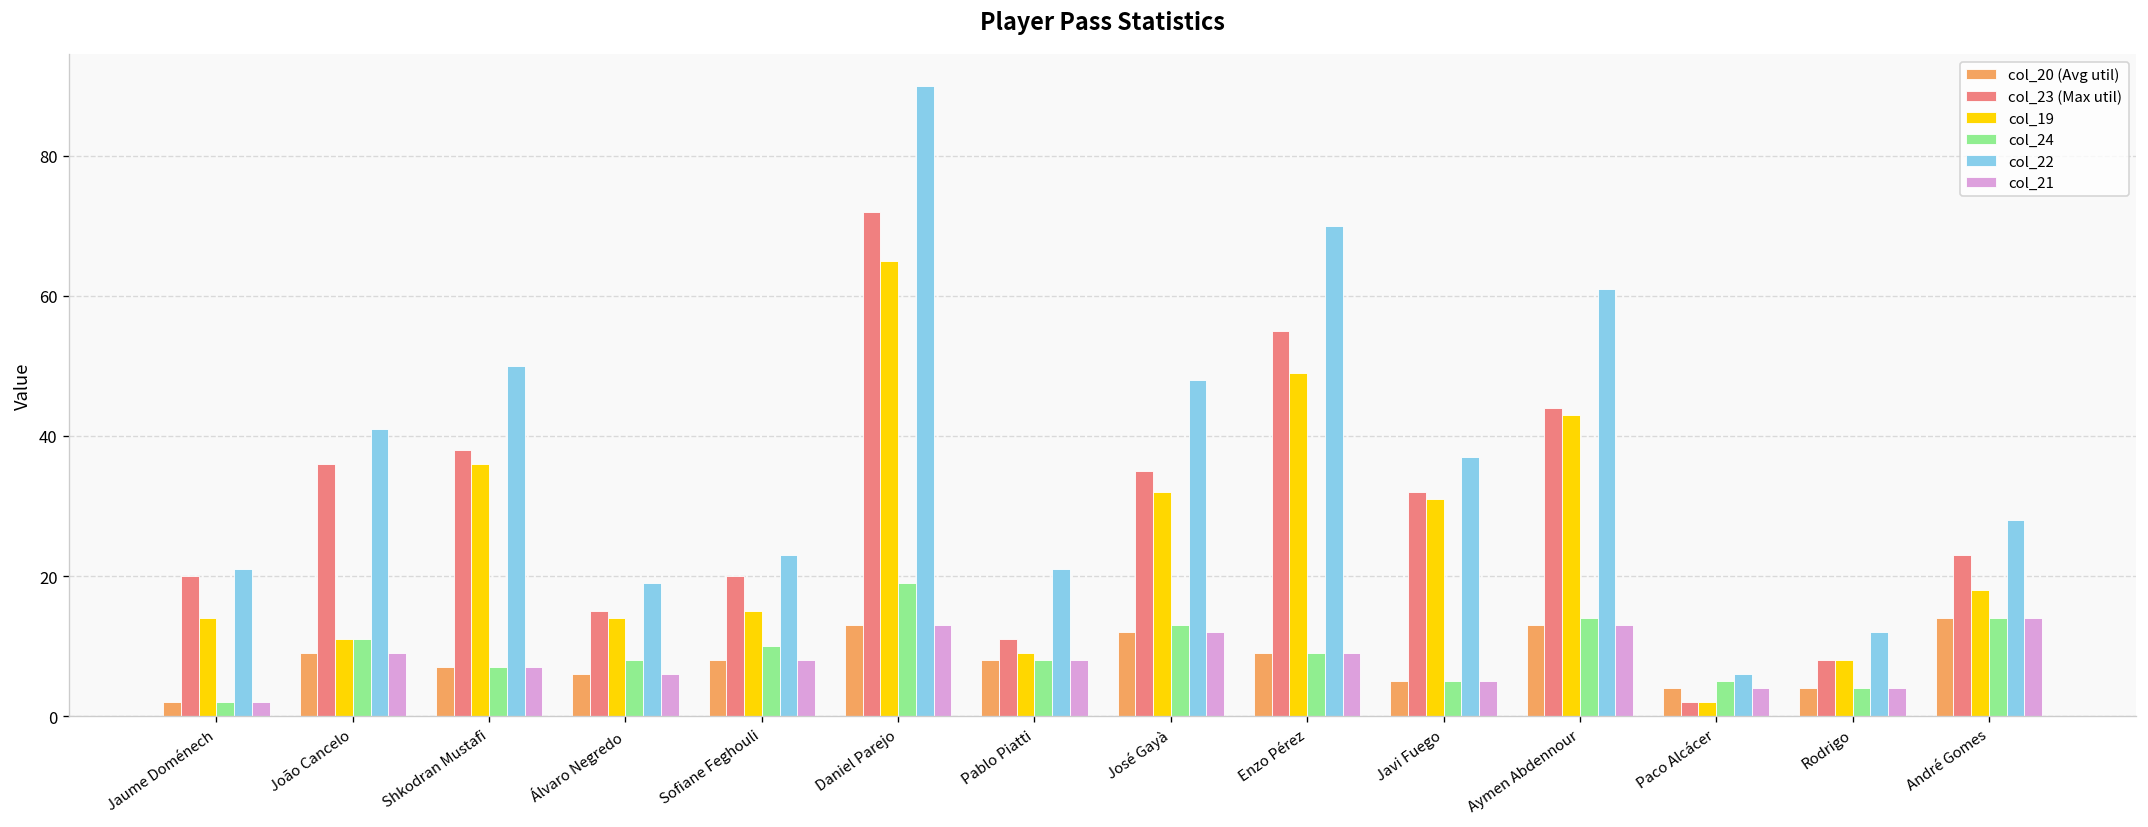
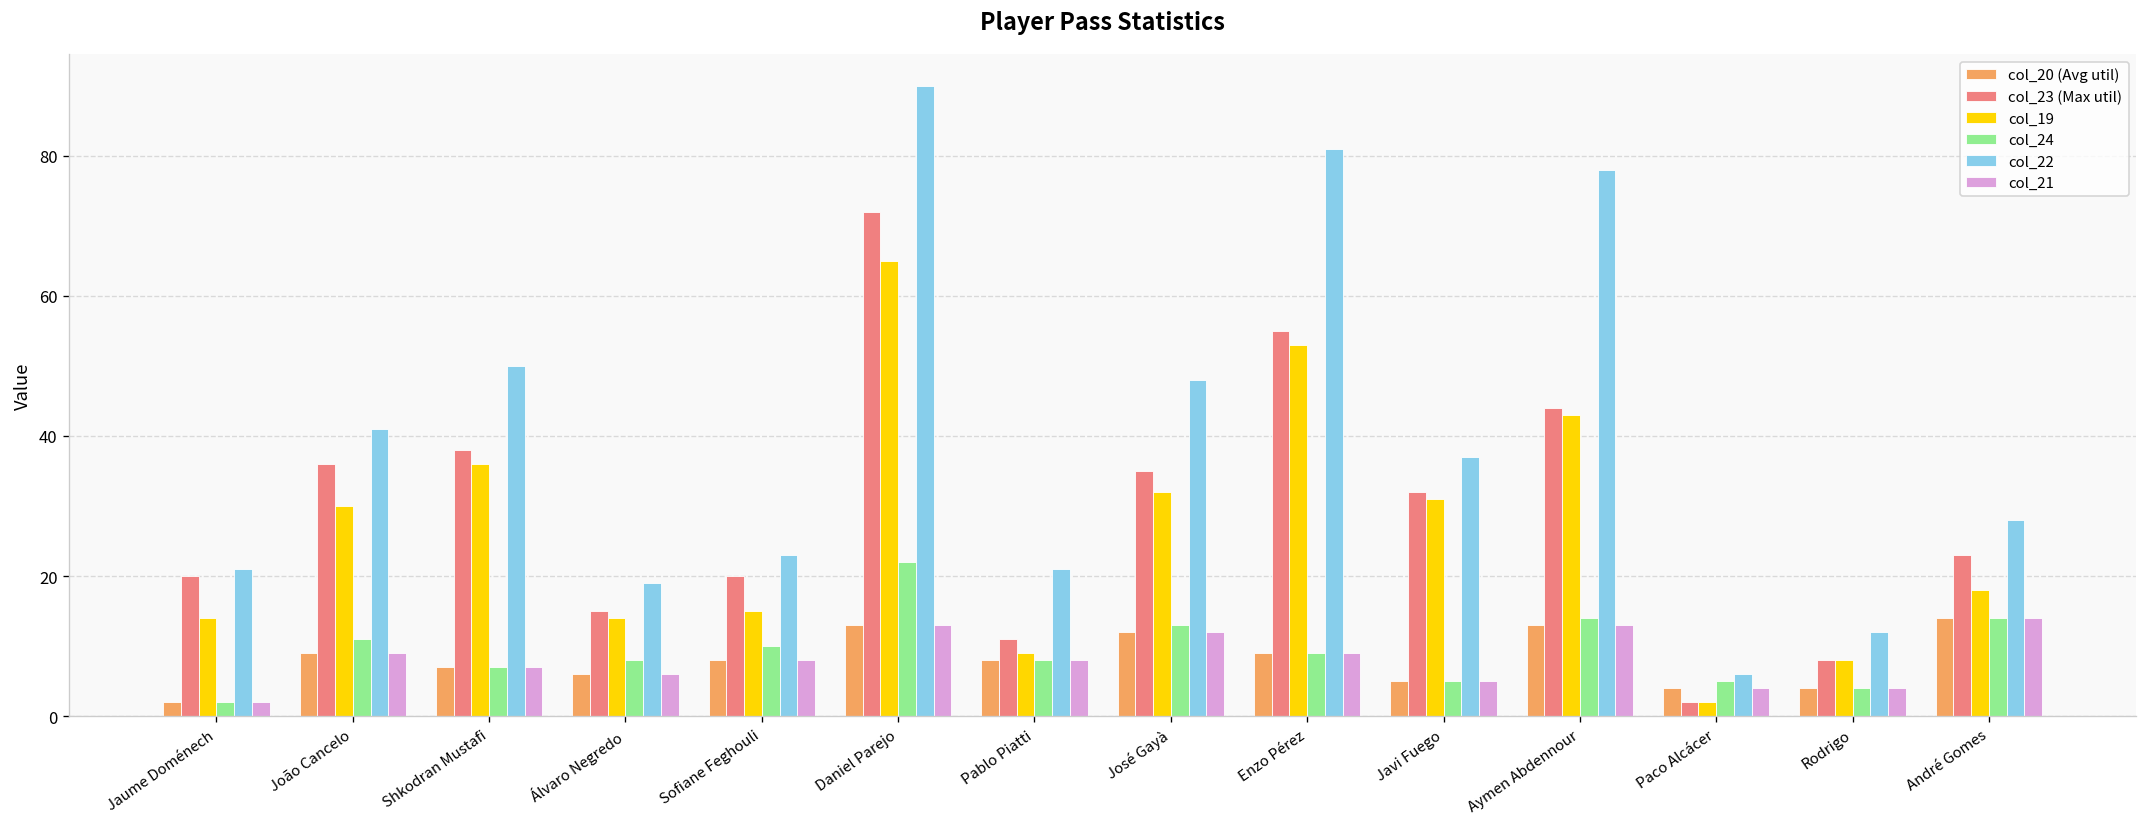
col_19, João Cancelo: 11 -> 30
col_24, Daniel Parejo: 19 -> 22
col_19, Enzo Pérez: 49 -> 53
col_22, Enzo Pérez: 70 -> 81
col_22, Aymen Abdennour: 61 -> 78
